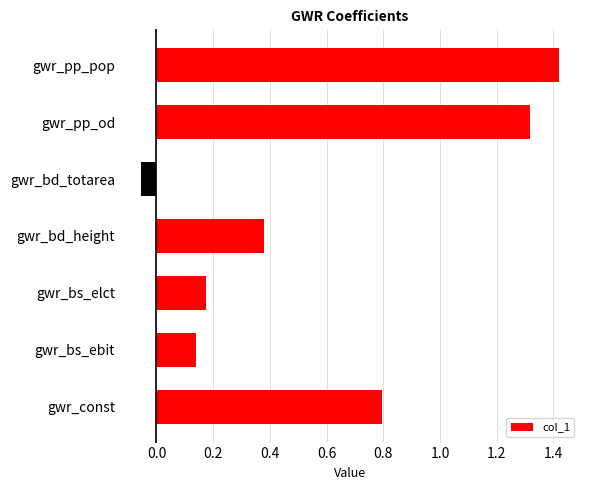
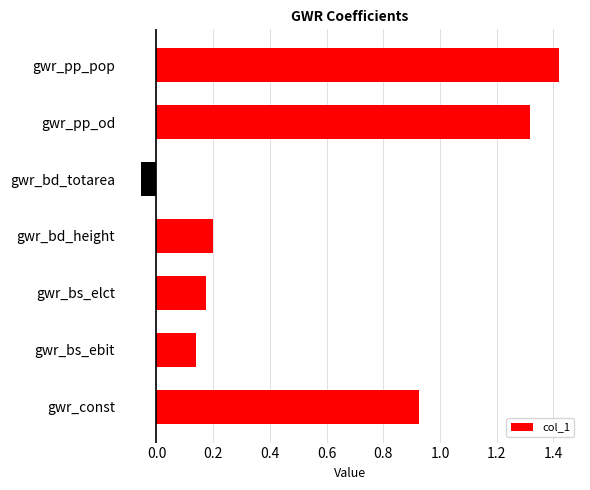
gwr_bd_height: 0.38 -> 0.20
gwr_const: 0.80 -> 0.92
